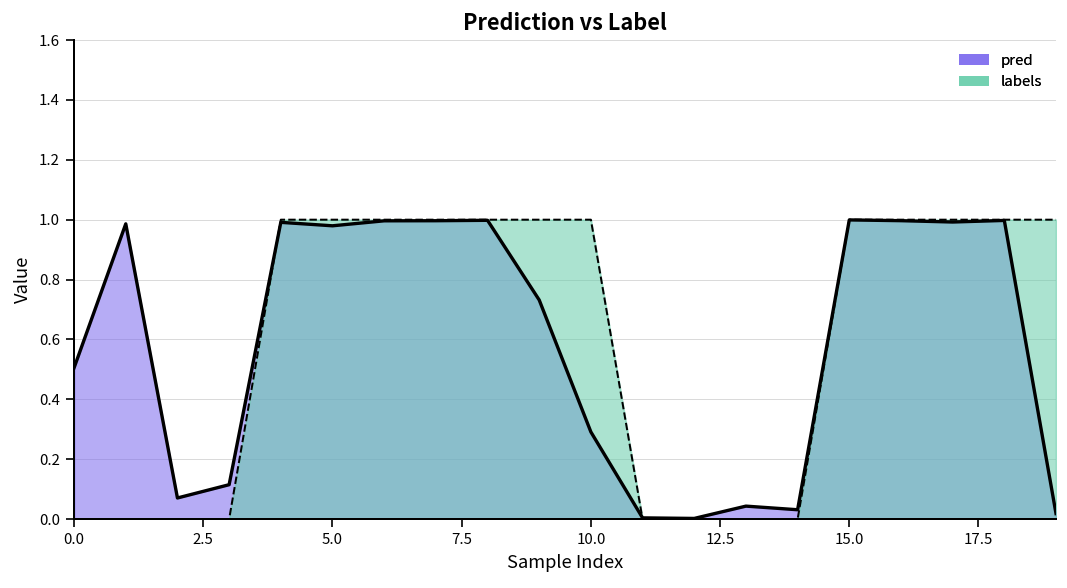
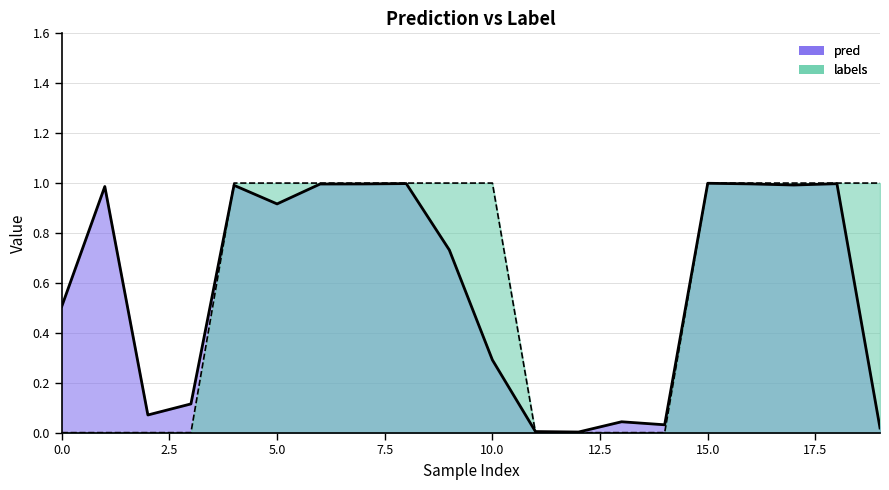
pred, 5.0: 0.98 -> 0.92
